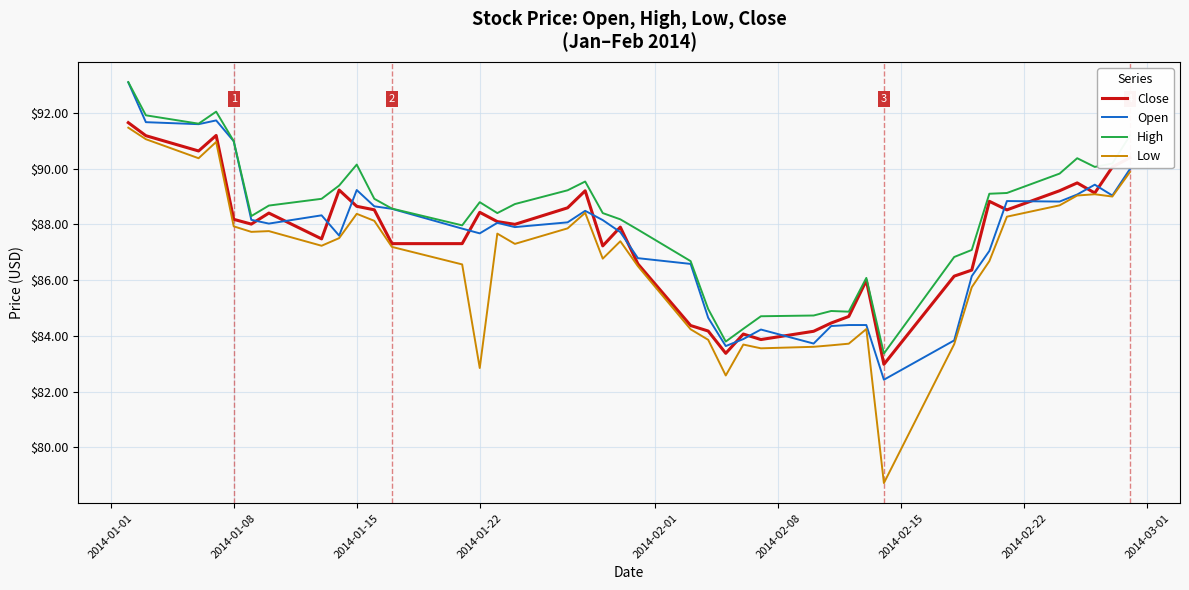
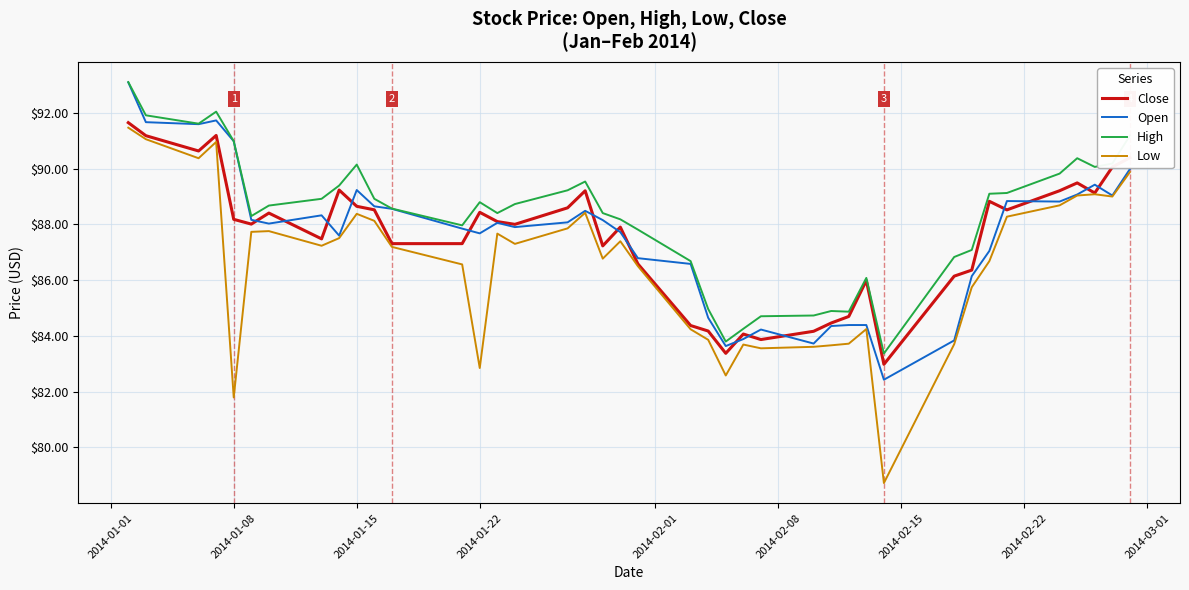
Low, 2014-01-08: $87.9 -> $81.8
